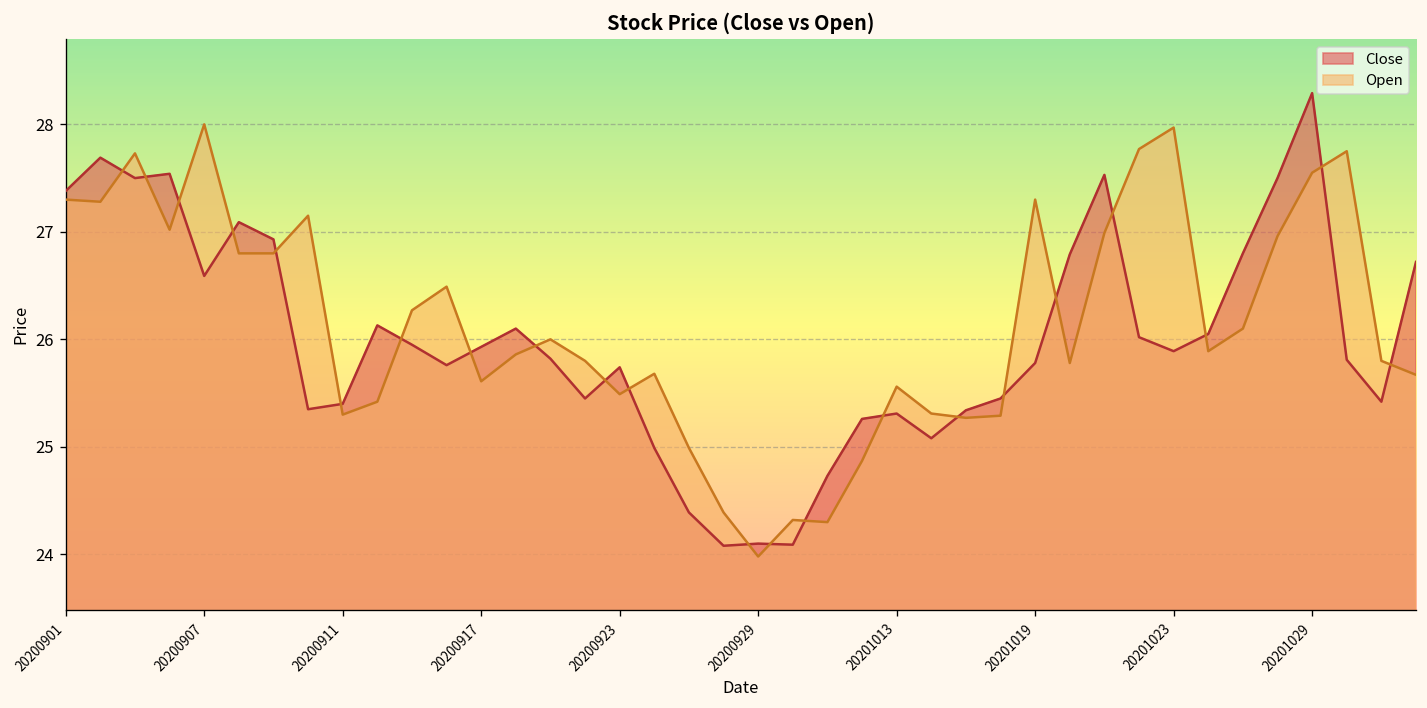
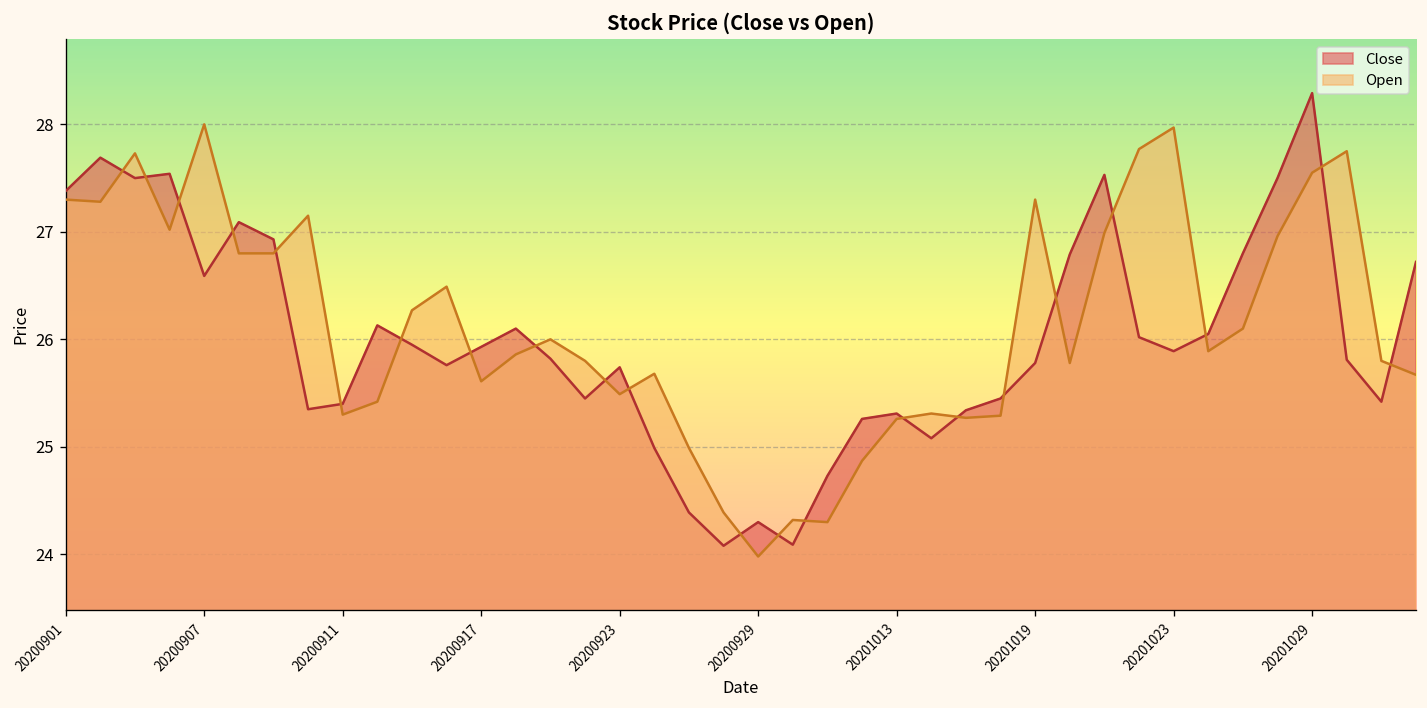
Close, 20200929: 24.1 -> 24.3
Open, 20201013: 25.6 -> 25.3
